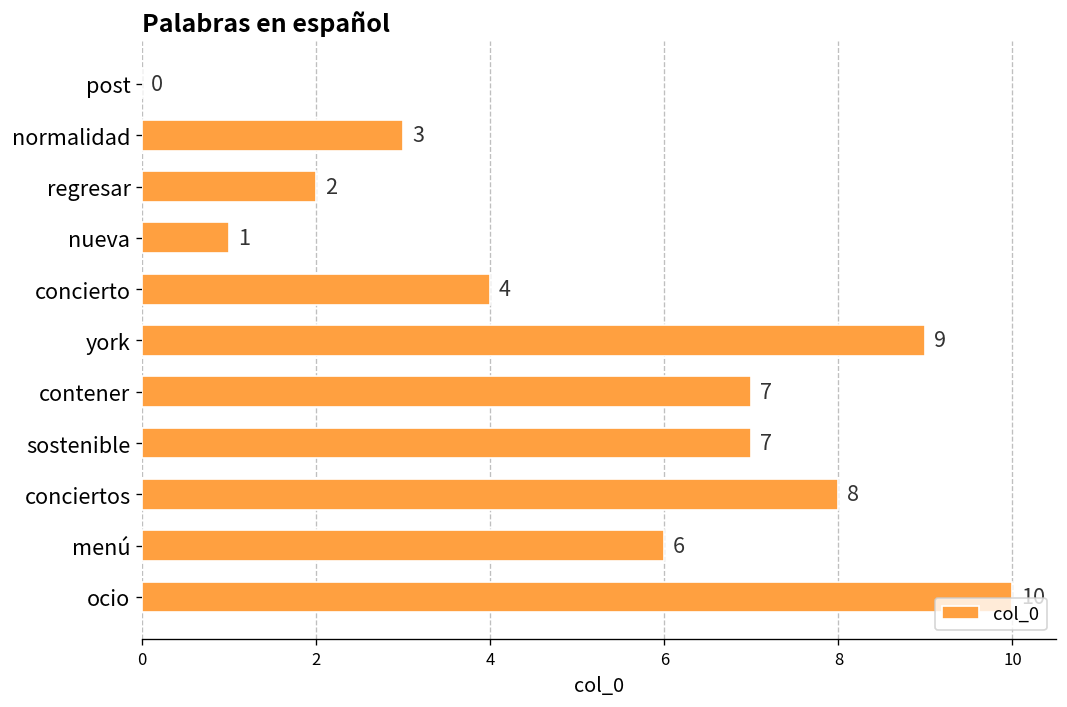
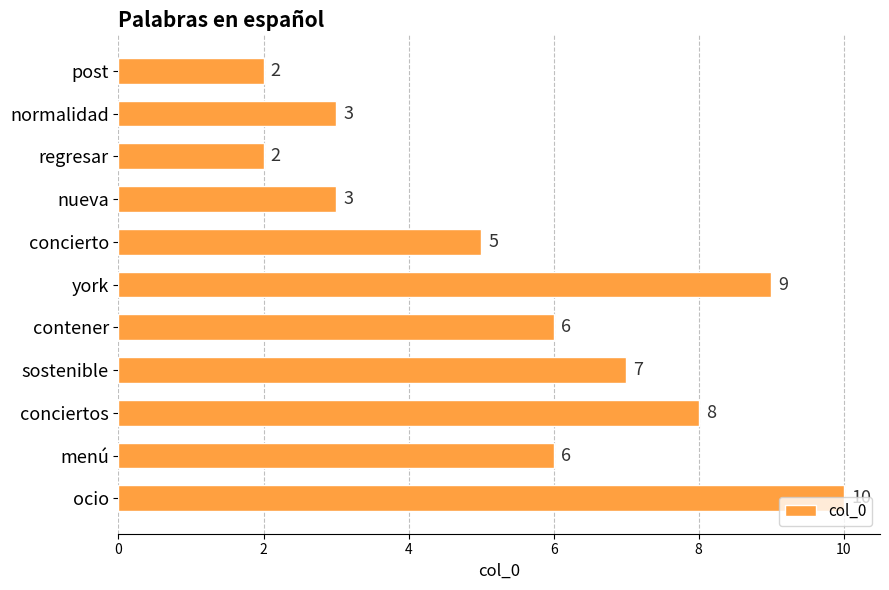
post: 0 -> 2
nueva: 1 -> 3
concierto: 4 -> 5
contener: 7 -> 6
